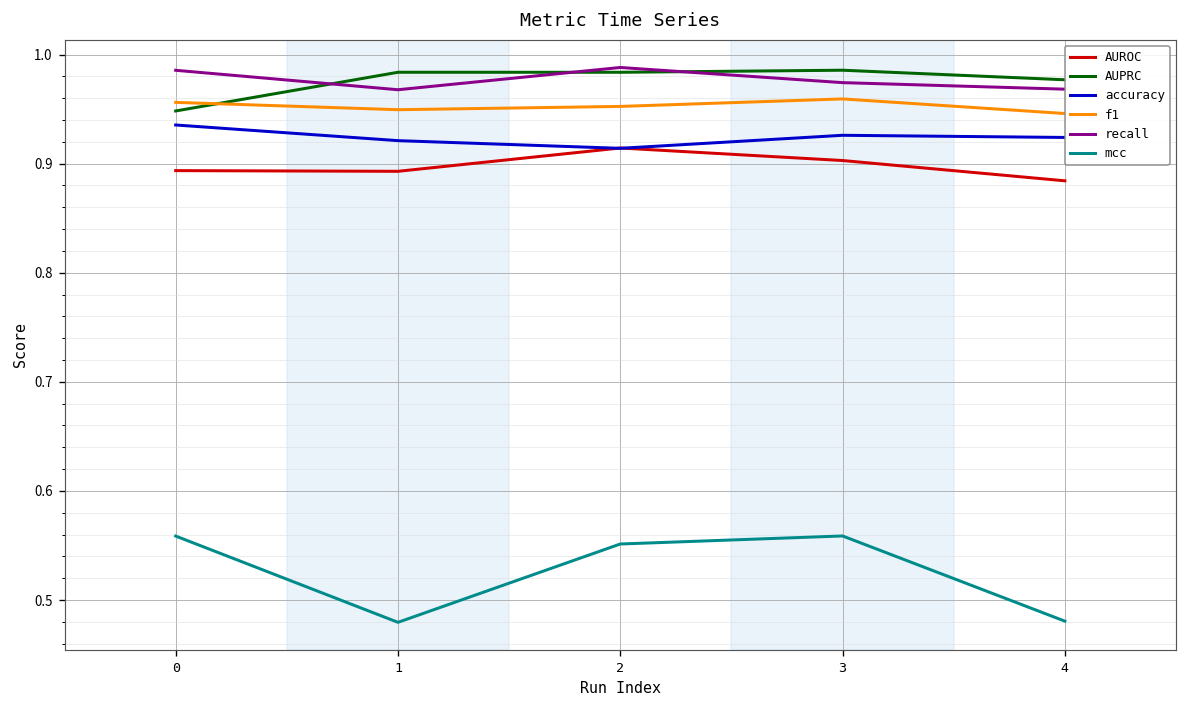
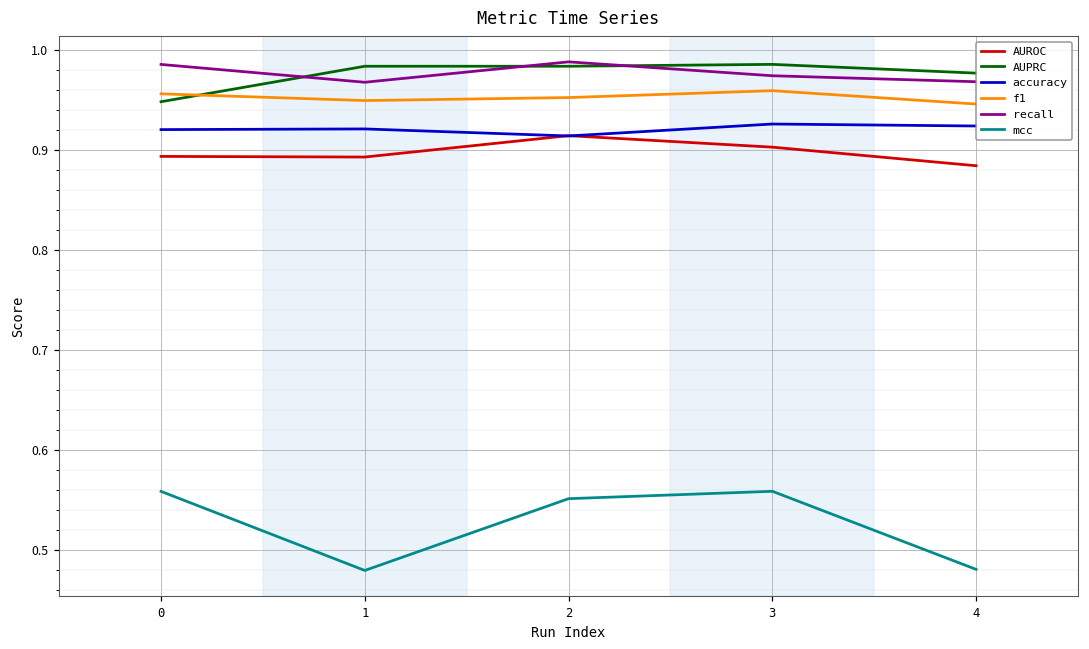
accuracy, 0: 0.94 -> 0.92
